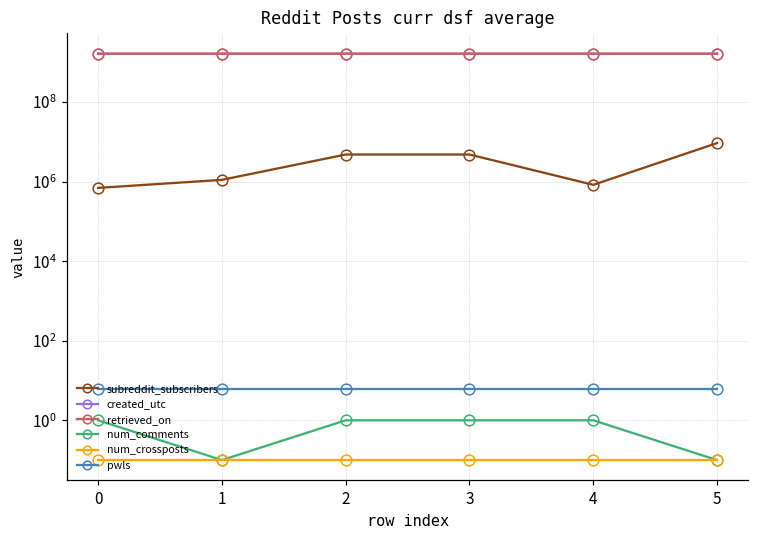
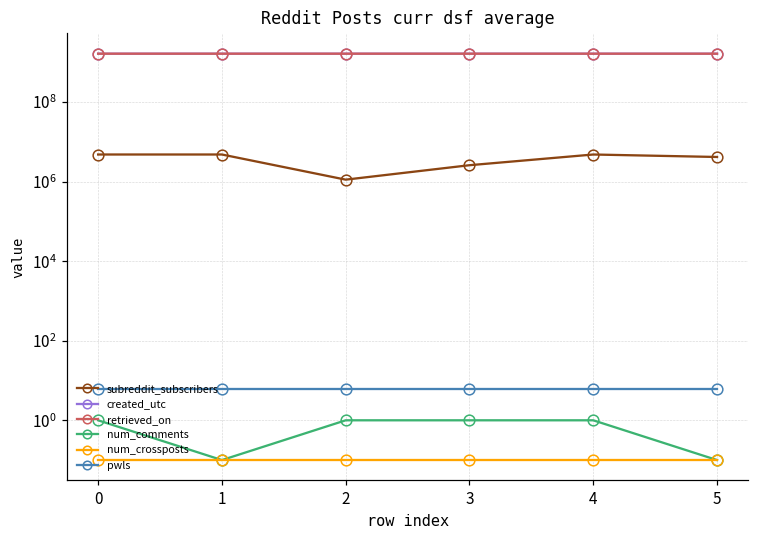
subreddit_subscribers, 0: 700000 -> 5000000
subreddit_subscribers, 1: 1100000 -> 5000000
subreddit_subscribers, 2: 5000000 -> 1100000
subreddit_subscribers, 3: 5000000 -> 3000000
subreddit_subscribers, 4: 800000 -> 5000000
subreddit_subscribers, 5: 9000000 -> 4000000
